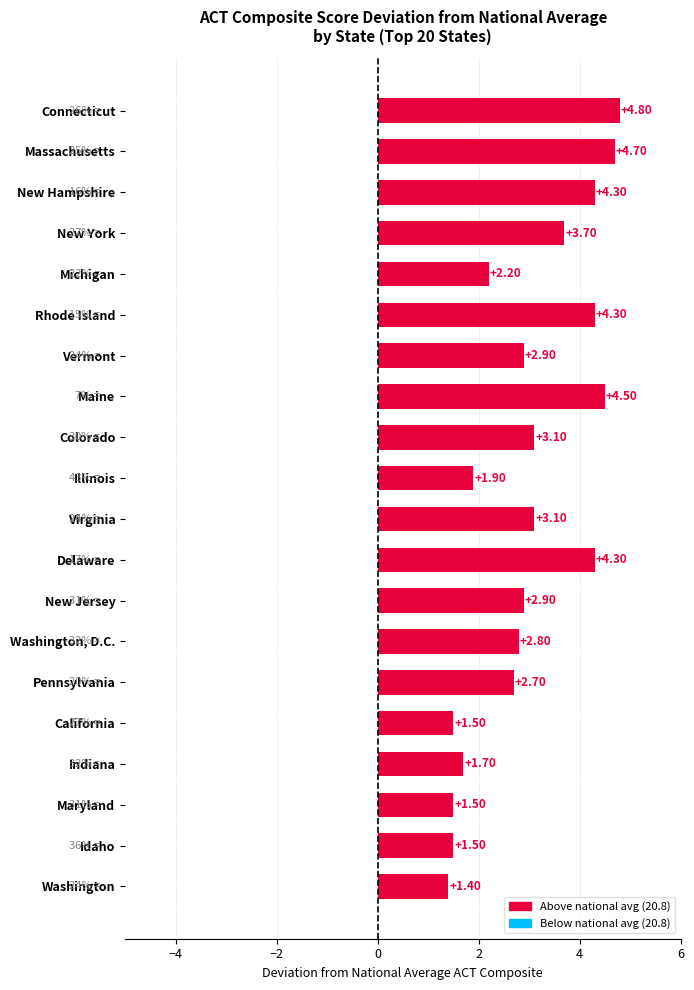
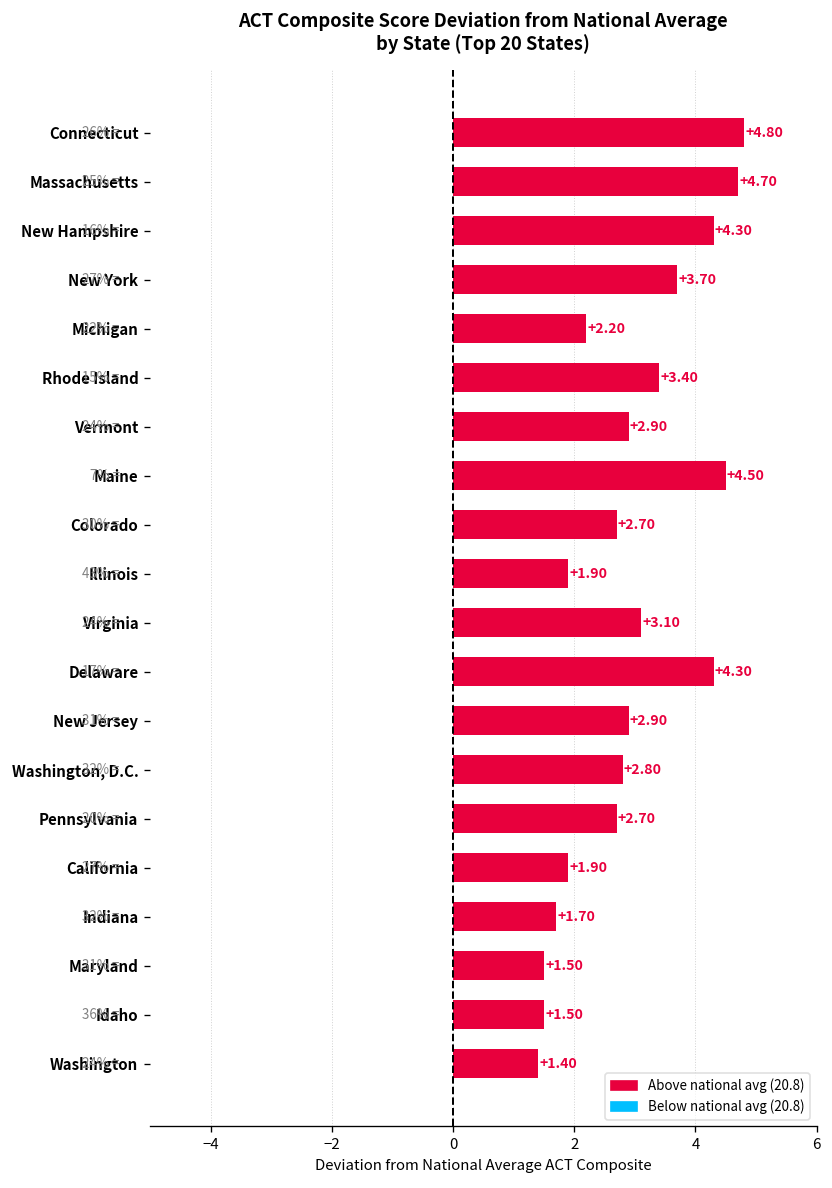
Rhode Island: +4.30 -> +3.40
Colorado: +3.10 -> +2.70
California: +1.50 -> +1.90
